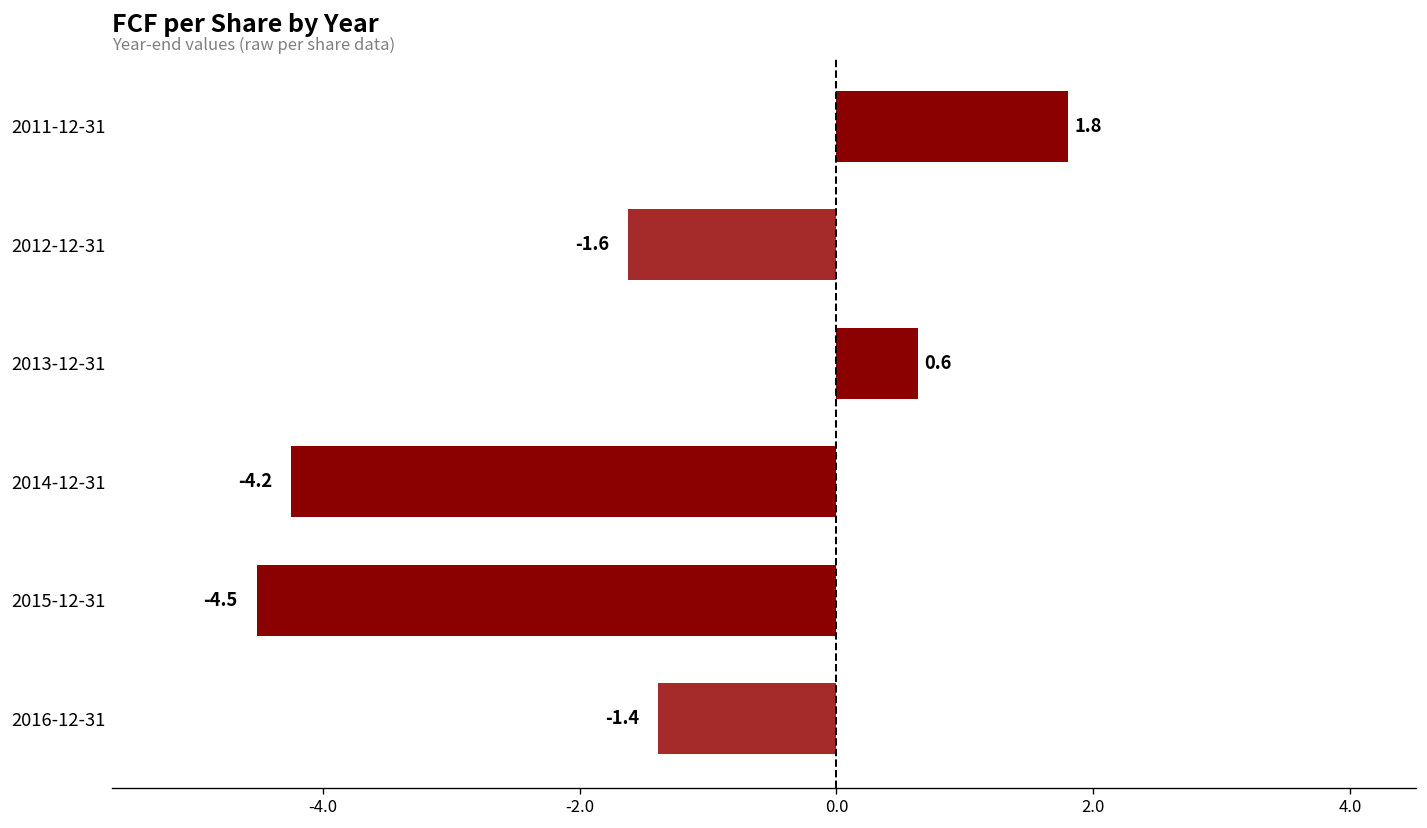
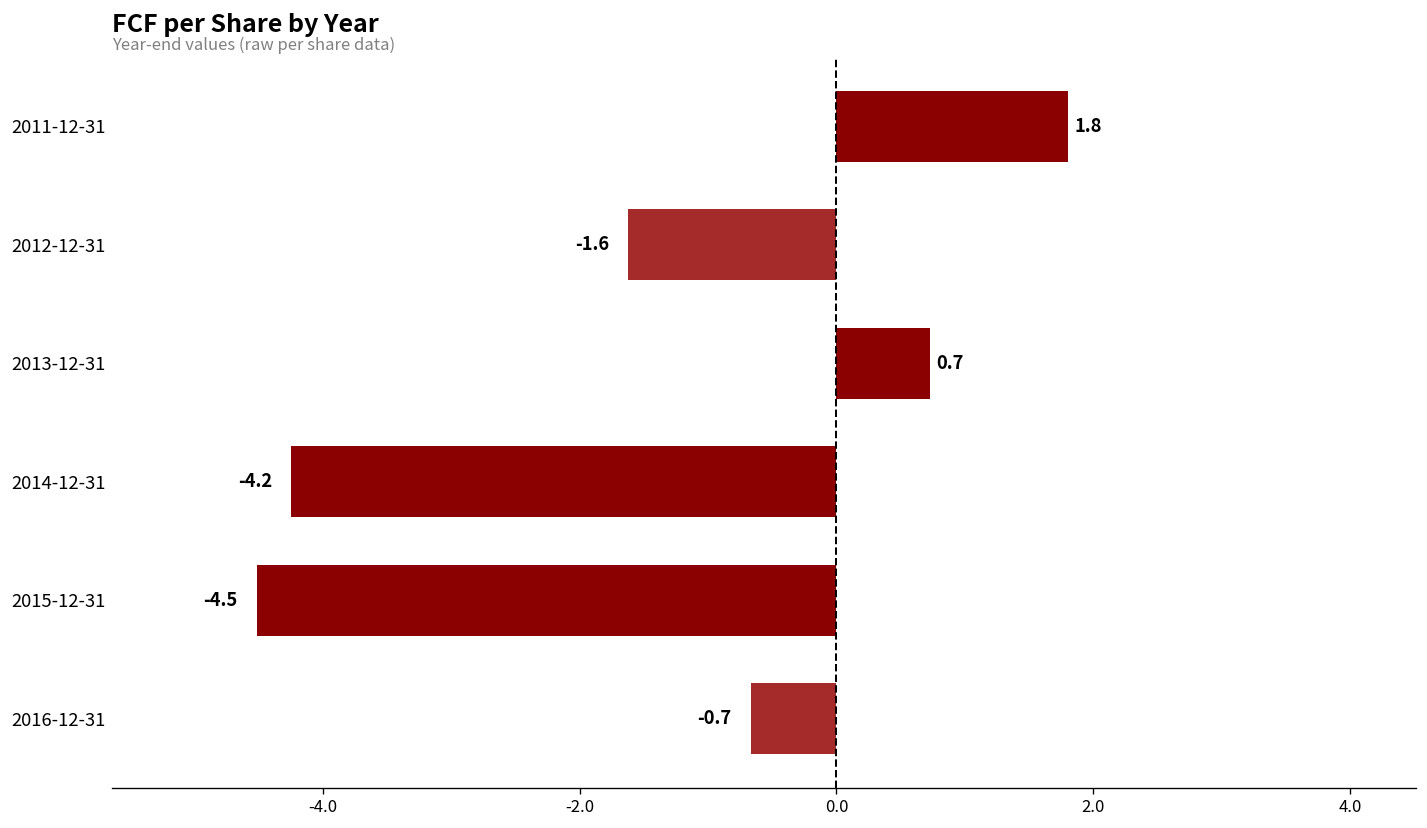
2013-12-31: 0.6 -> 0.7
2016-12-31: -1.4 -> -0.7
